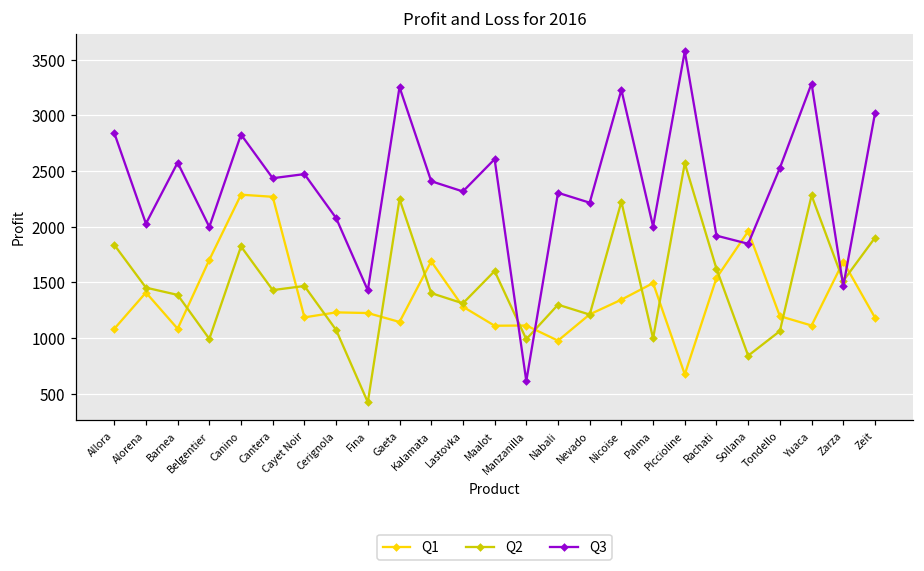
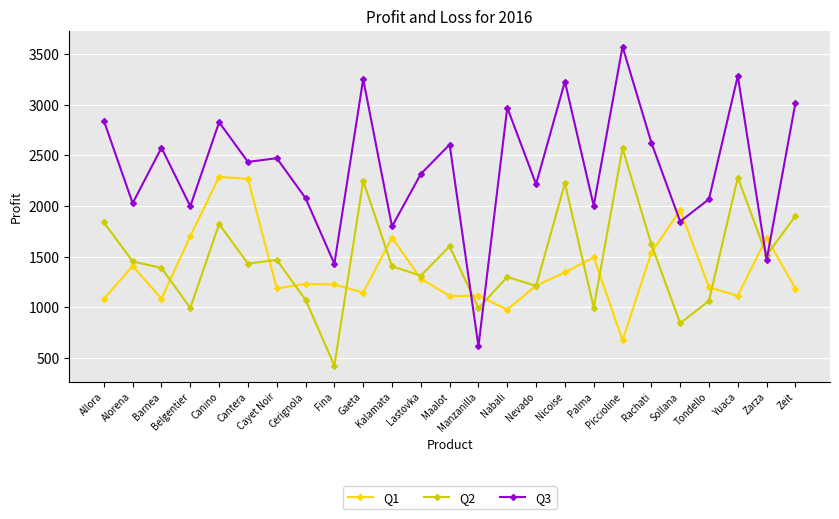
Q3, Kalamata: 2410 -> 1800
Q3, Nabali: 2300 -> 2970
Q3, Rachati: 1920 -> 2630
Q3, Tondello: 2530 -> 2070
